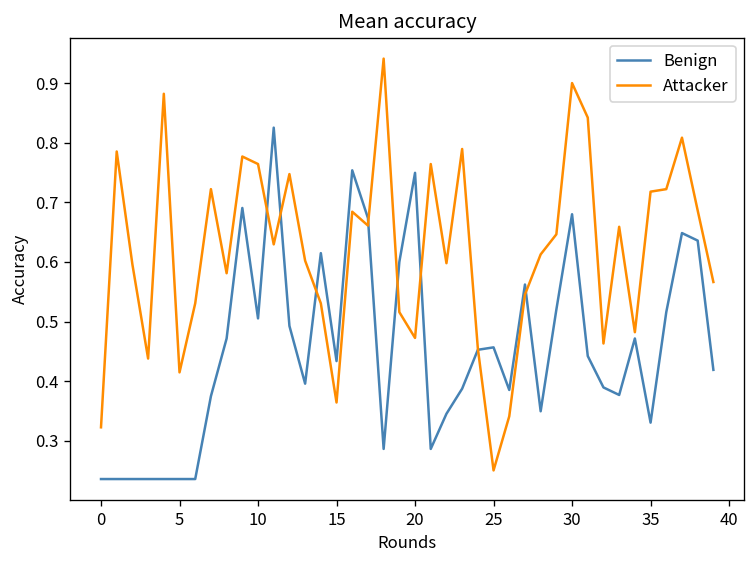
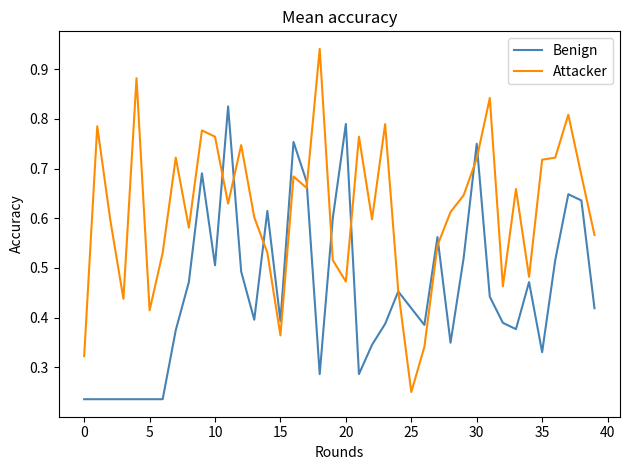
Benign, 15: 0.43 -> 0.39
Benign, 20: 0.75 -> 0.79
Benign, 25: 0.46 -> 0.42
Benign, 30: 0.68 -> 0.75
Attacker, 30: 0.90 -> 0.72
